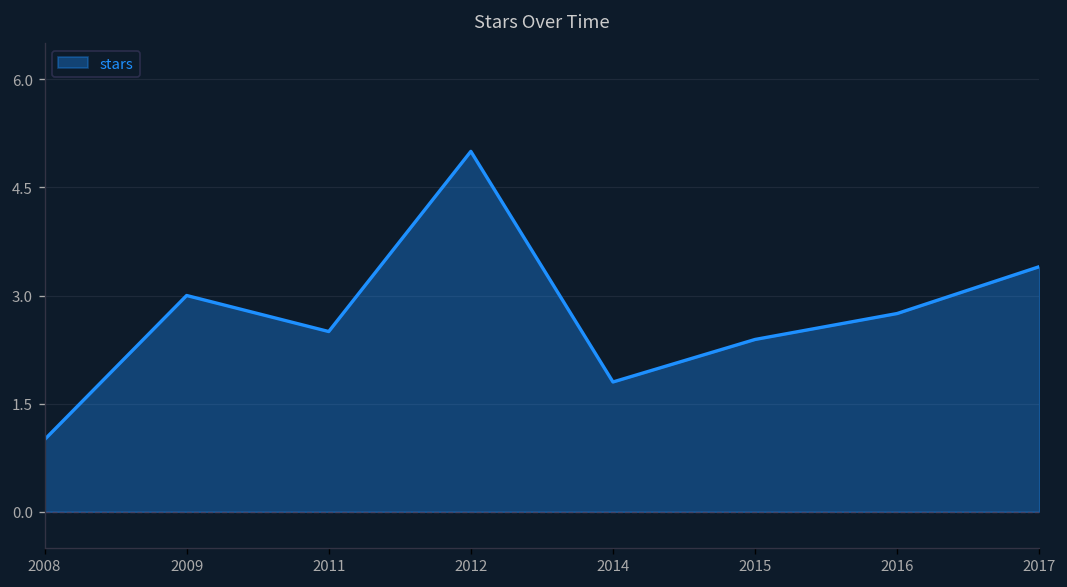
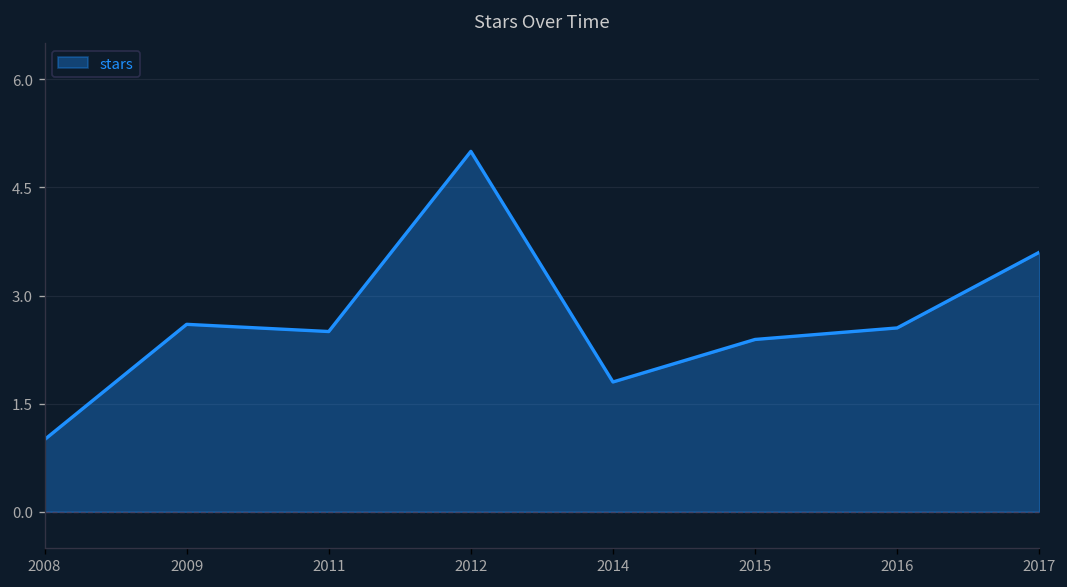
2009: 3.0 -> 2.6
2016: 2.8 -> 2.6
2017: 3.4 -> 3.6
